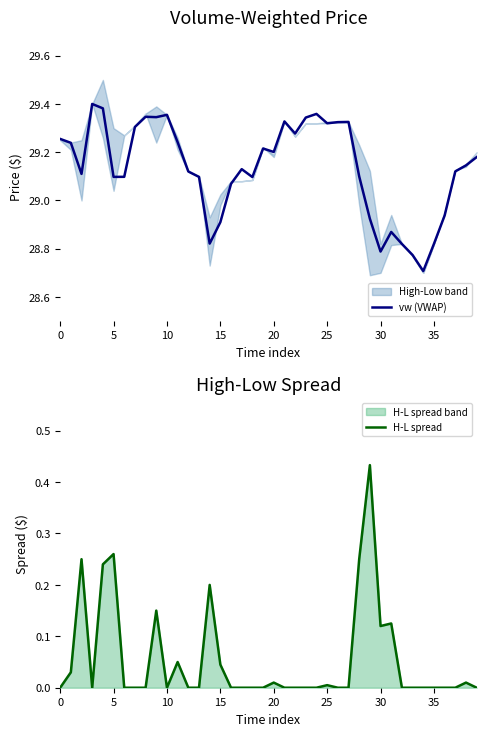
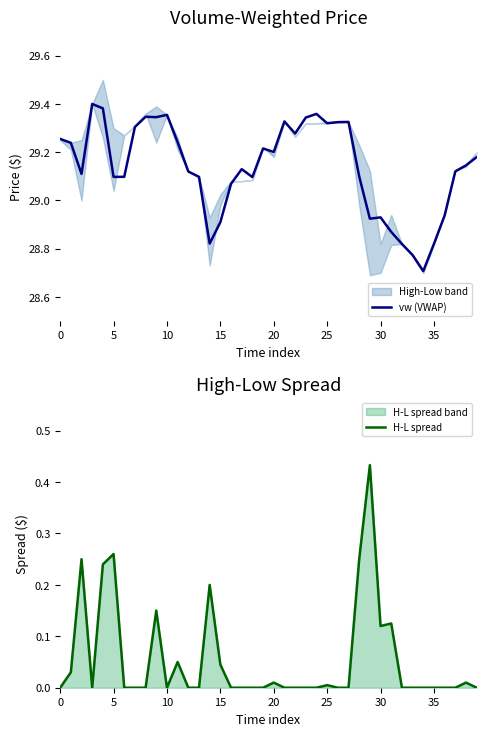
Volume-Weighted Price, vw (VWAP), 30: 28.79 -> 28.93
